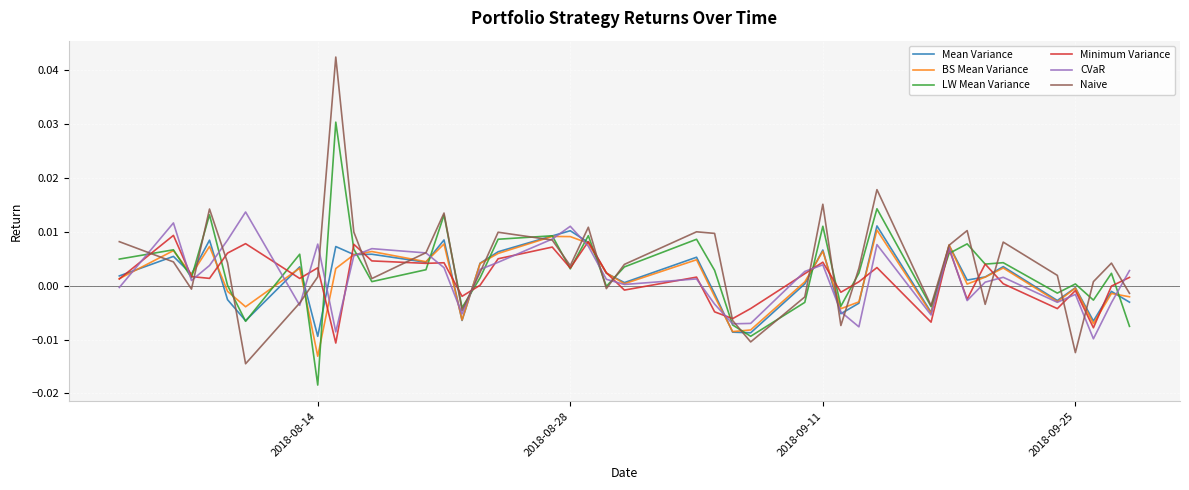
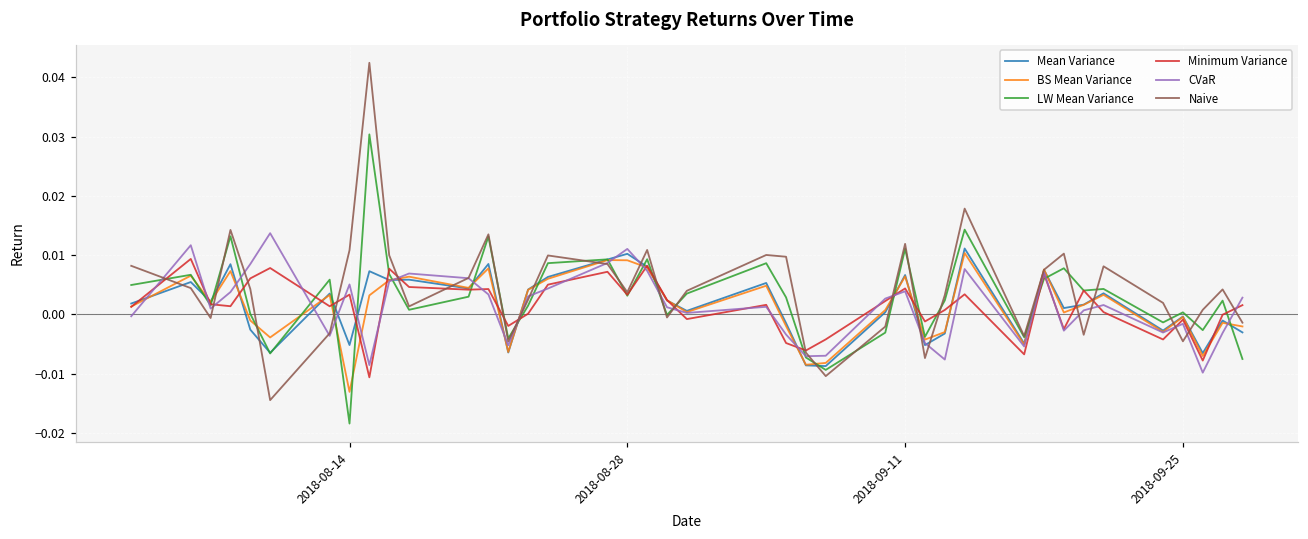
Mean Variance, 2018-08-14: -0.009 -> -0.005
CVaR, 2018-08-14: 0.008 -> 0.005
Naive, 2018-08-14: 0.002 -> 0.011
Naive, 2018-09-11: 0.015 -> 0.012
Naive, 2018-09-25: -0.012 -> -0.005
